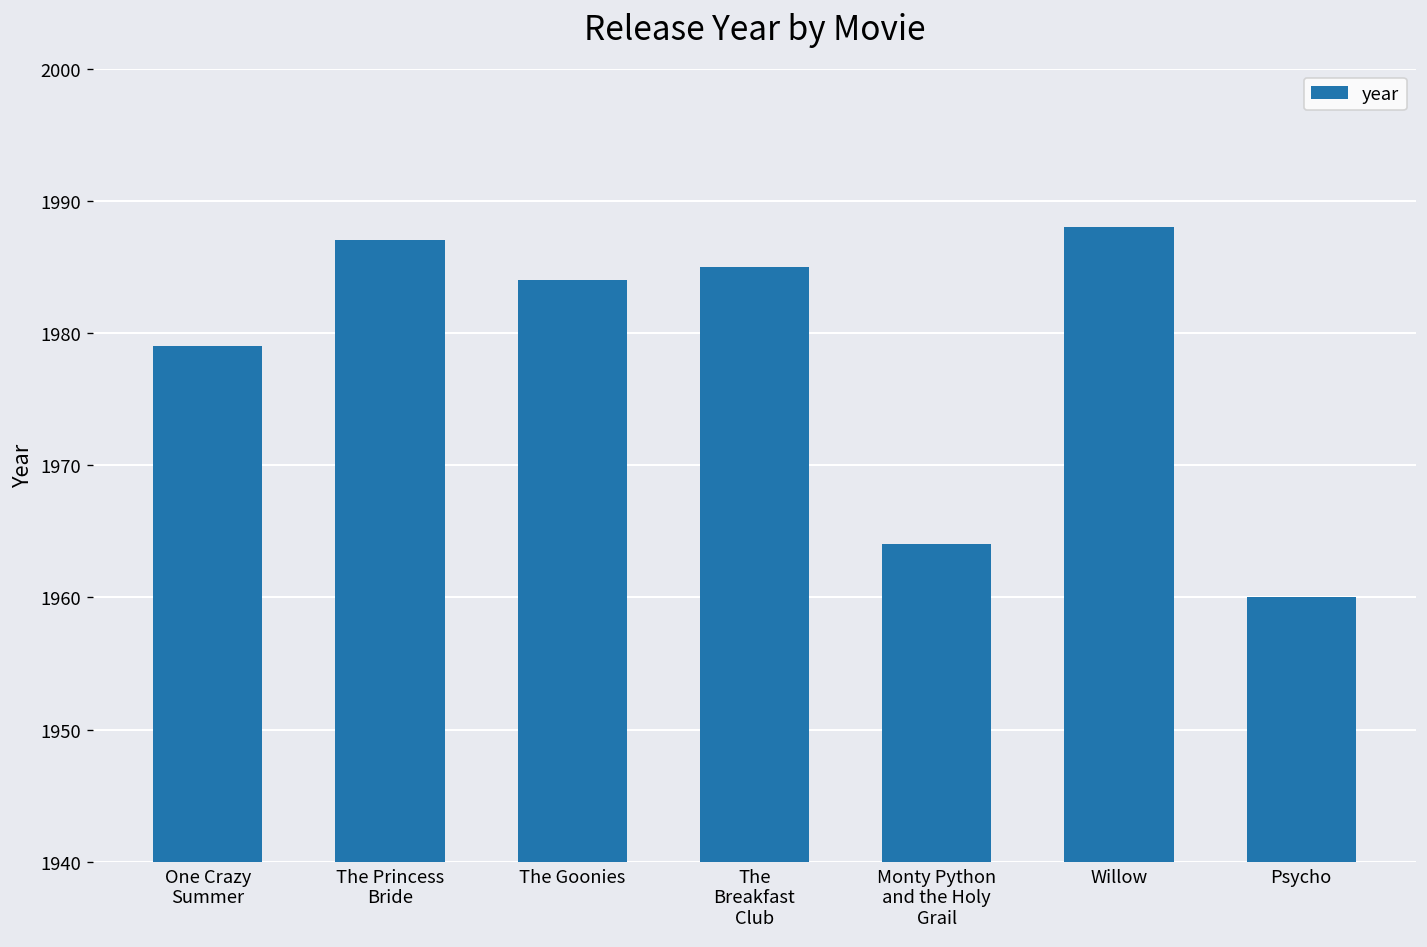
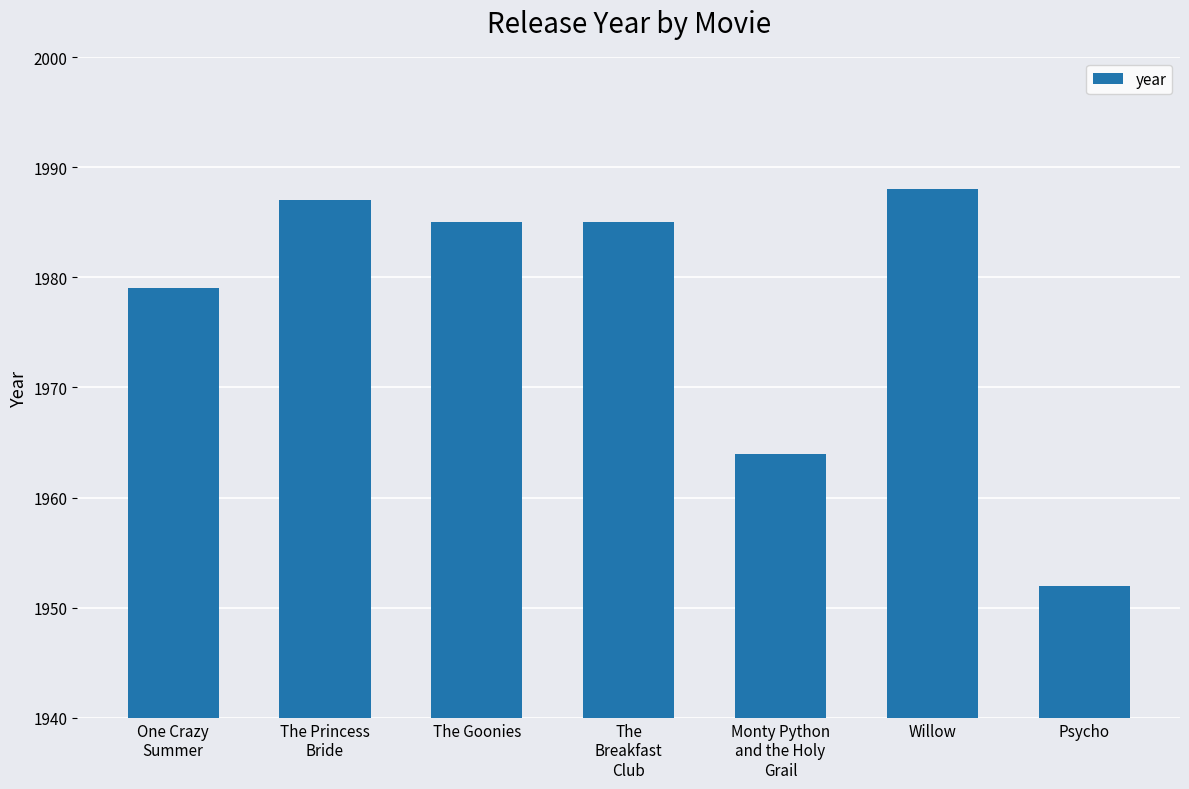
The Goonies: 1984 -> 1985
Psycho: 1960 -> 1952
